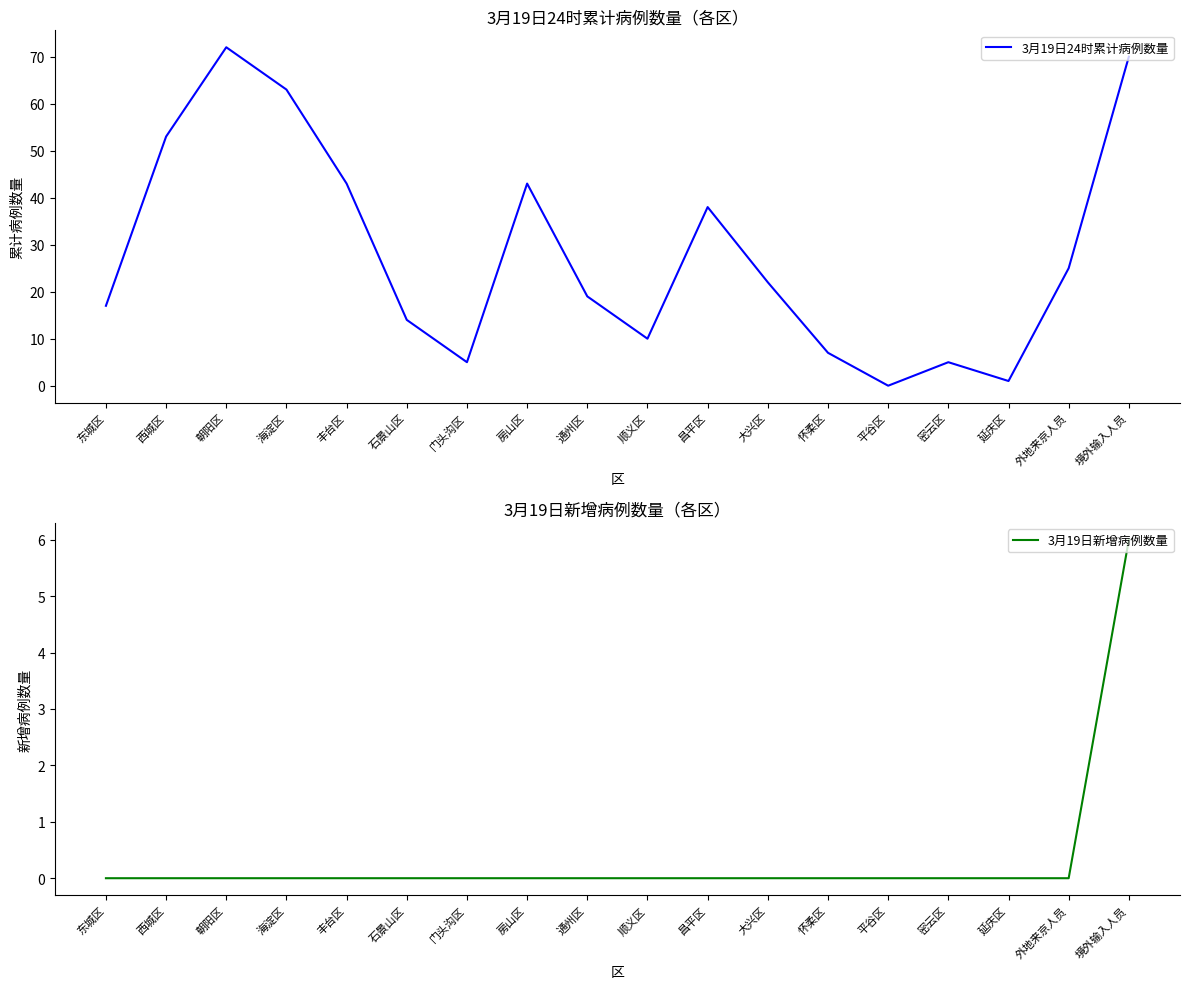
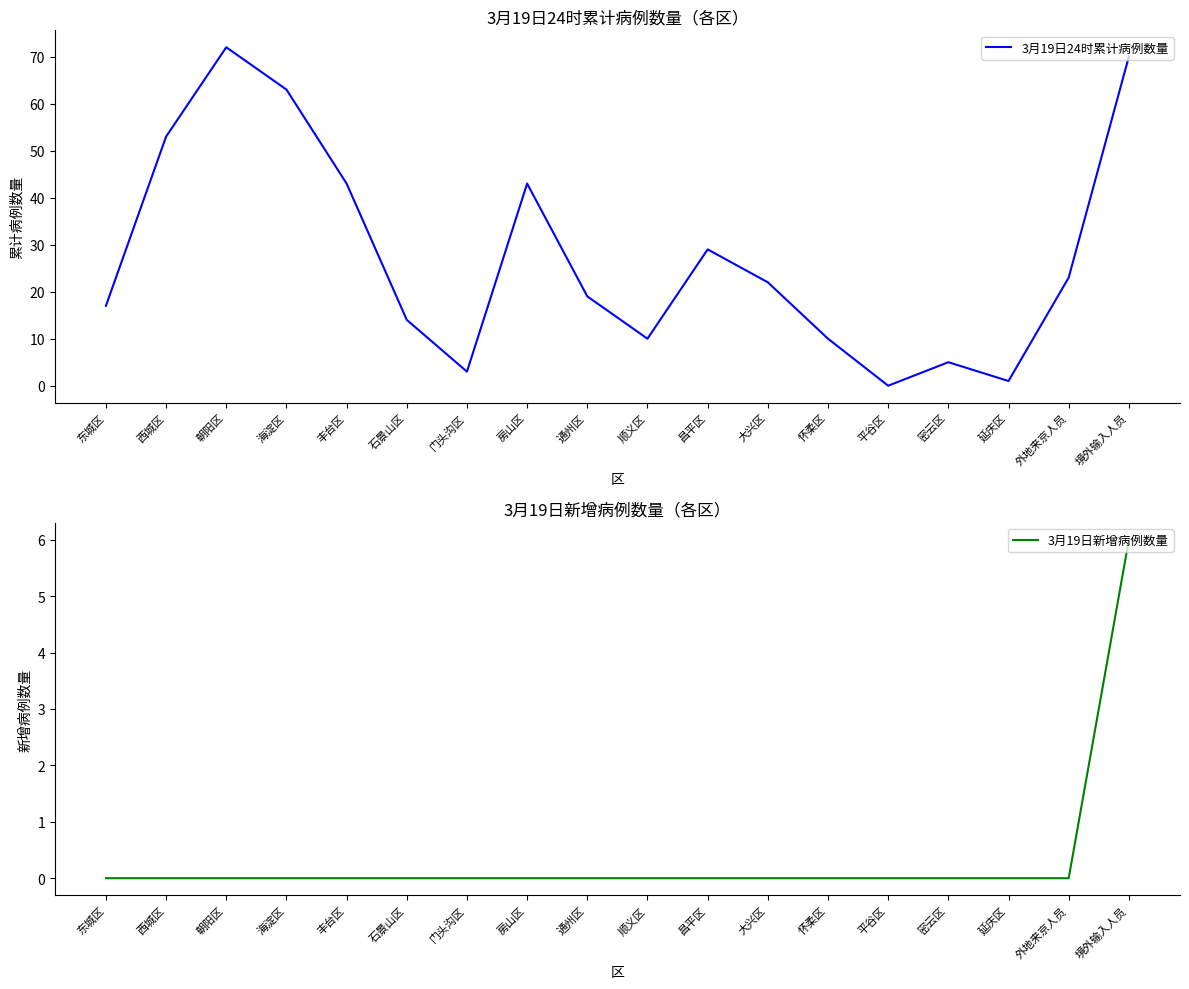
3月19日24时累计病例数量（各区）, 门头沟区: 5 -> 3
3月19日24时累计病例数量（各区）, 昌平区: 38 -> 29
3月19日24时累计病例数量（各区）, 怀柔区: 7 -> 10
3月19日24时累计病例数量（各区）, 外地来京人员: 25 -> 23
